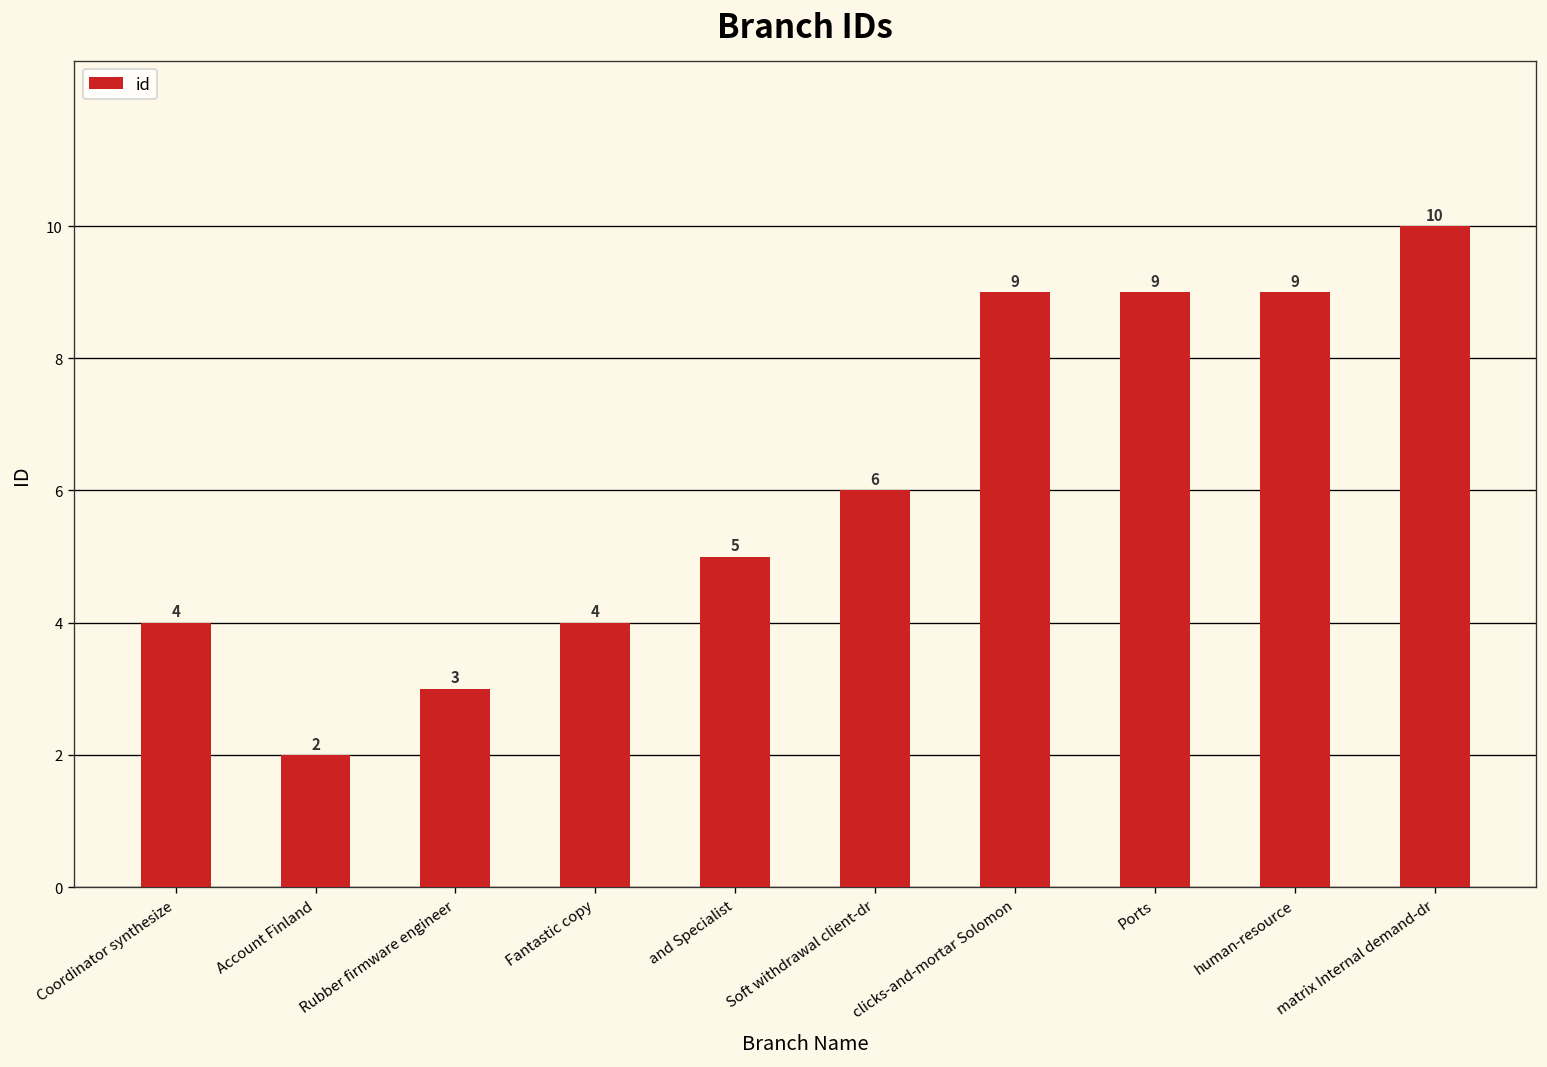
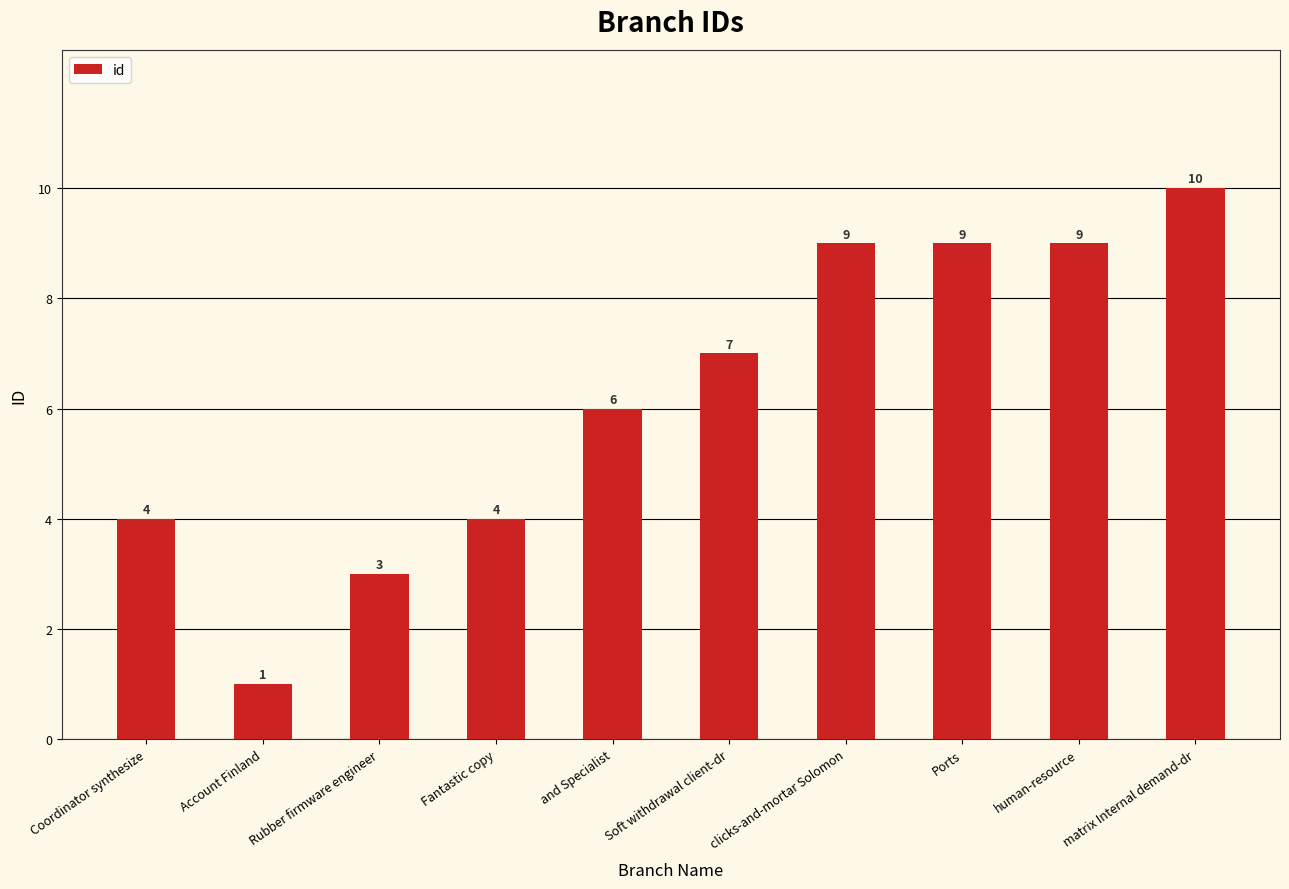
Account Finland: 2 -> 1
and Specialist: 5 -> 6
Soft withdrawal client-dr: 6 -> 7
